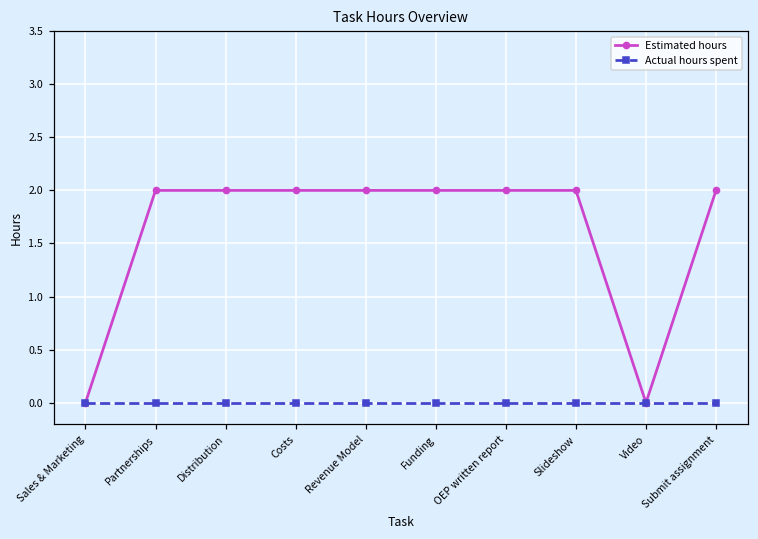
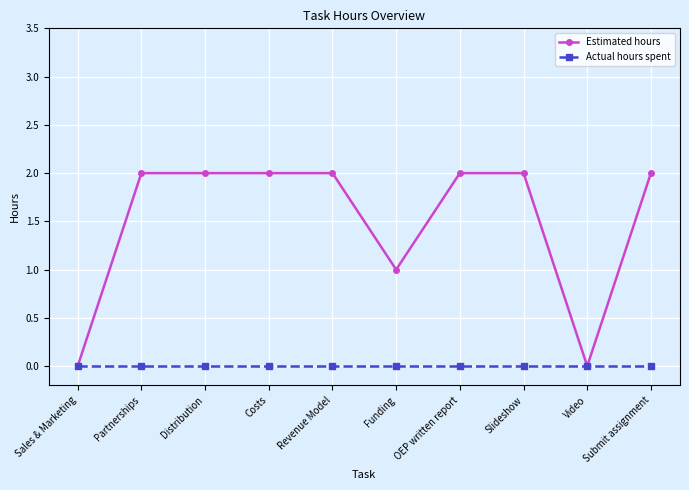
Estimated hours, Funding: 2 -> 1
